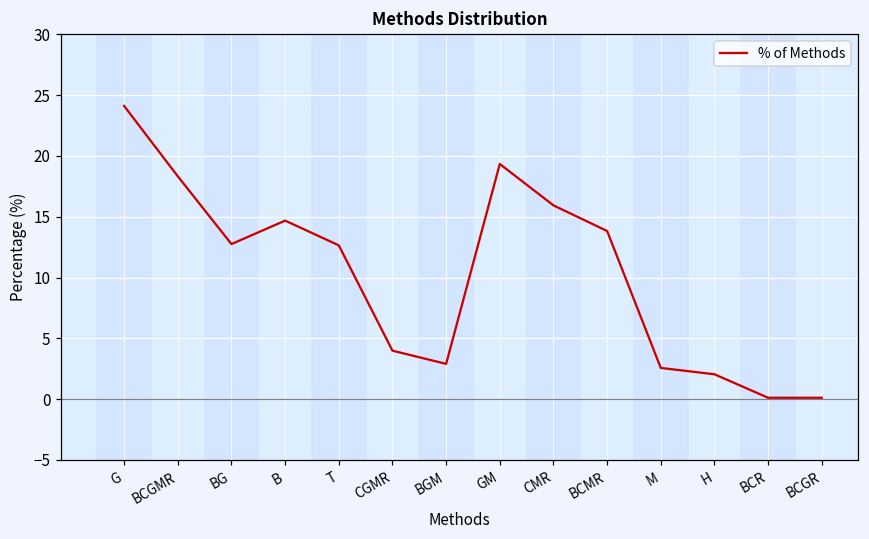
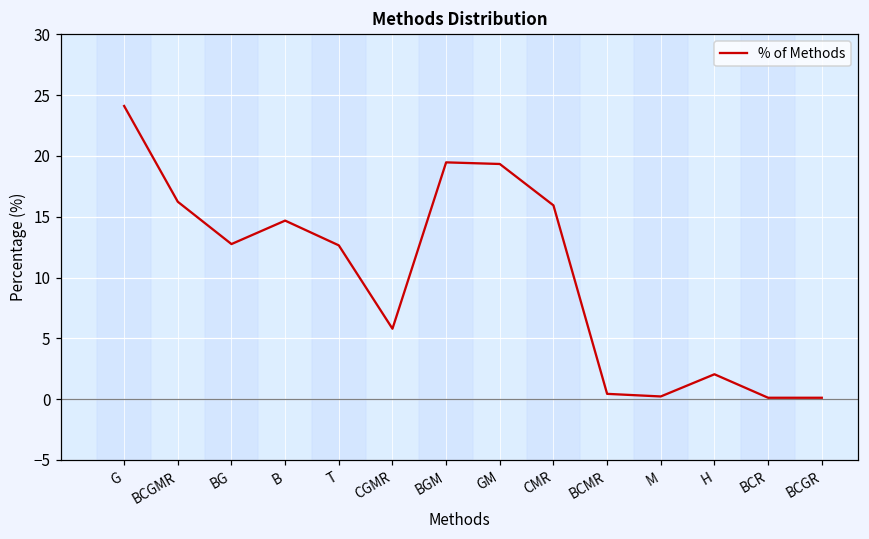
BCGMR: 18.3 -> 16.2
CGMR: 4.0 -> 5.8
BGM: 2.9 -> 19.5
BCMR: 13.8 -> 0.4
M: 2.6 -> 0.2
